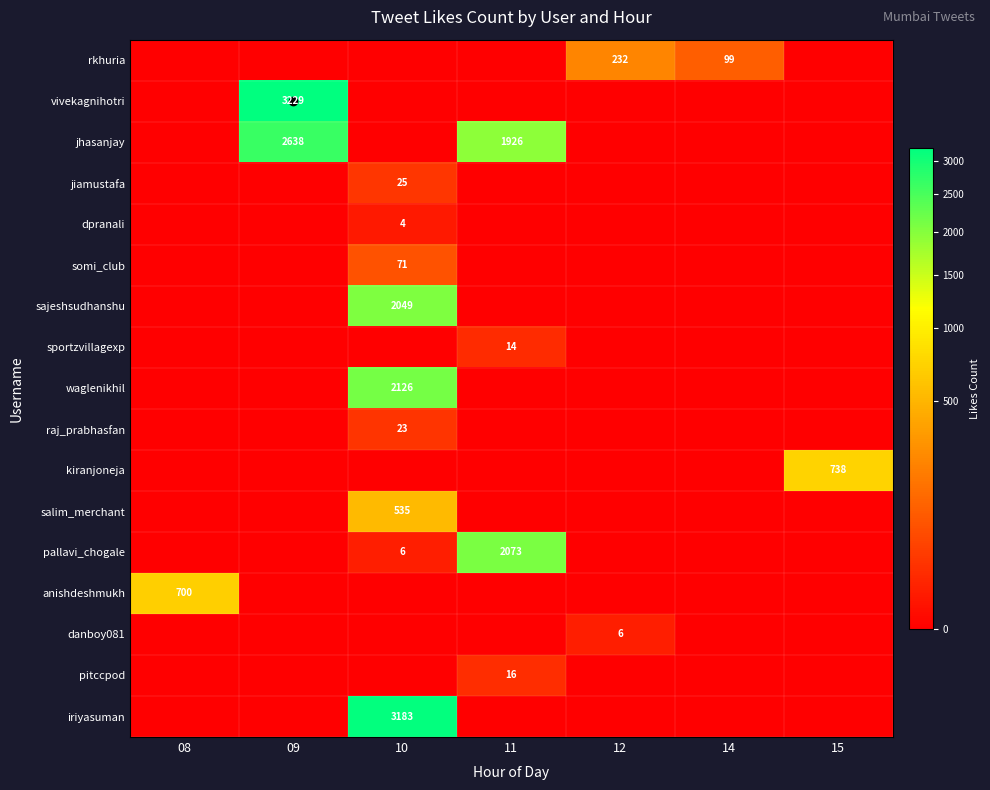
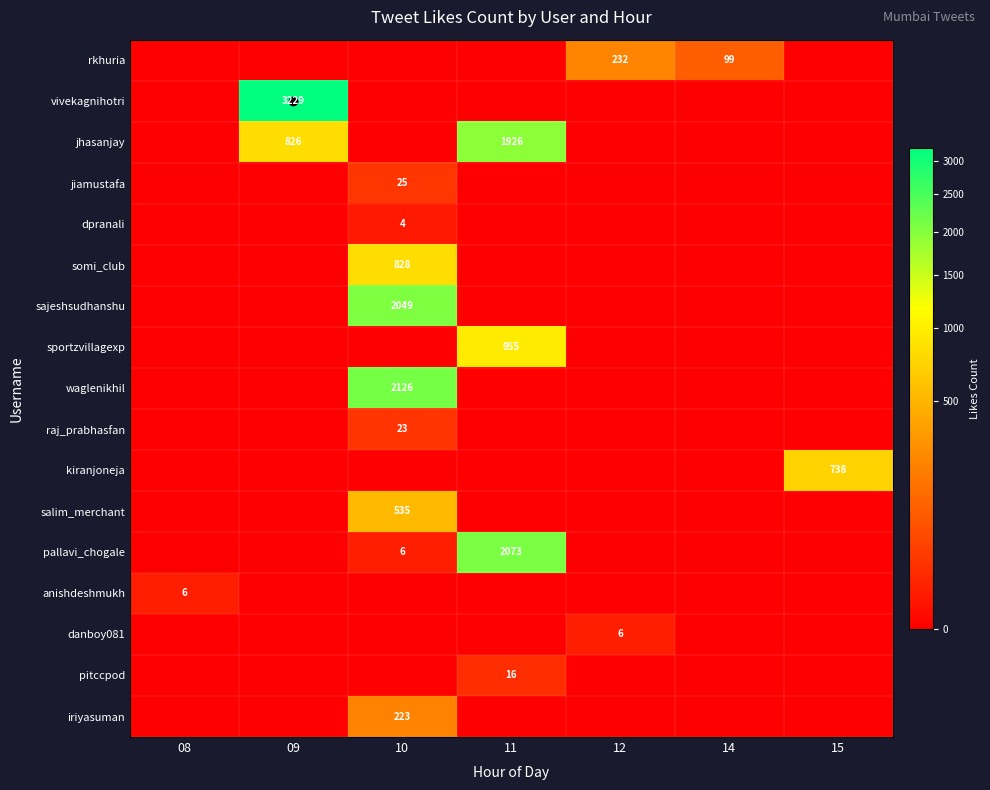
jhasanjay, 09: 2638 -> 826
somi_club, 10: 71 -> 828
sportzvillagexp, 11: 14 -> 955
anishdeshmukh, 08: 700 -> 6
iriyasuman, 10: 3183 -> 223
